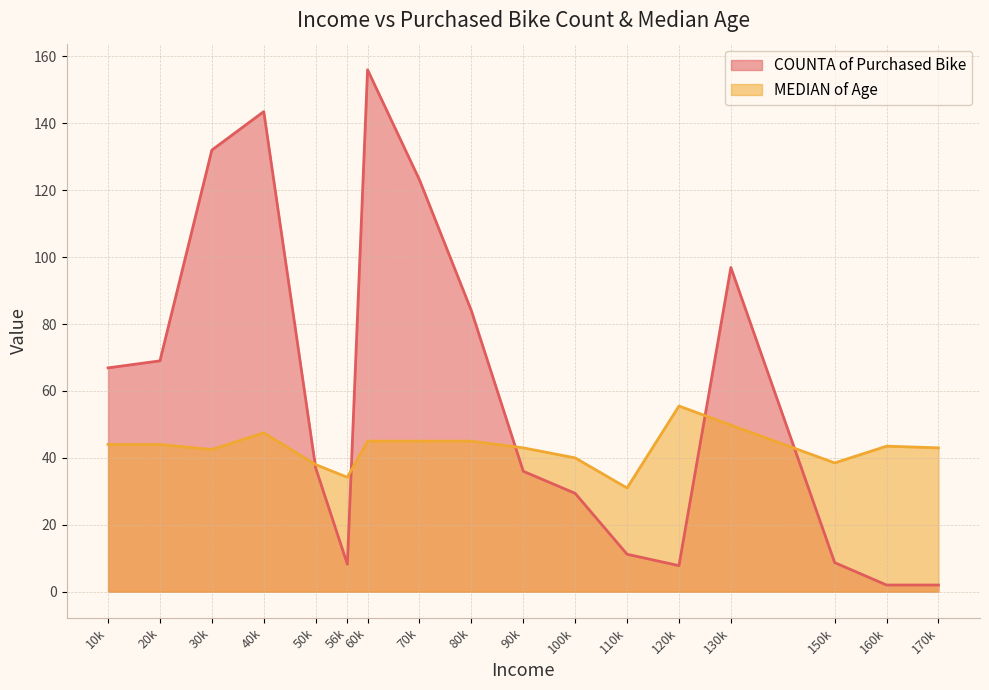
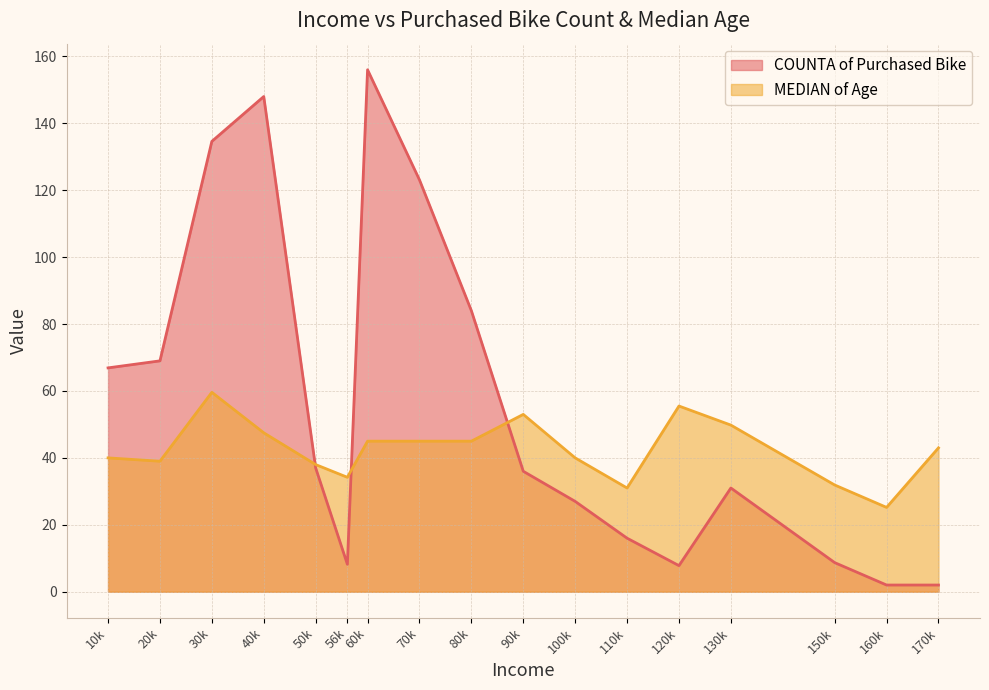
MEDIAN of Age, 10k: 44 -> 40
MEDIAN of Age, 20k: 44 -> 39
COUNTA of Purchased Bike, 30k: 132 -> 135
MEDIAN of Age, 30k: 43 -> 60
COUNTA of Purchased Bike, 40k: 144 -> 148
MEDIAN of Age, 90k: 43 -> 53
COUNTA of Purchased Bike, 100k: 29 -> 27
COUNTA of Purchased Bike, 110k: 11 -> 16
COUNTA of Purchased Bike, 130k: 97 -> 31
MEDIAN of Age, 150k: 39 -> 32
MEDIAN of Age, 160k: 44 -> 25
